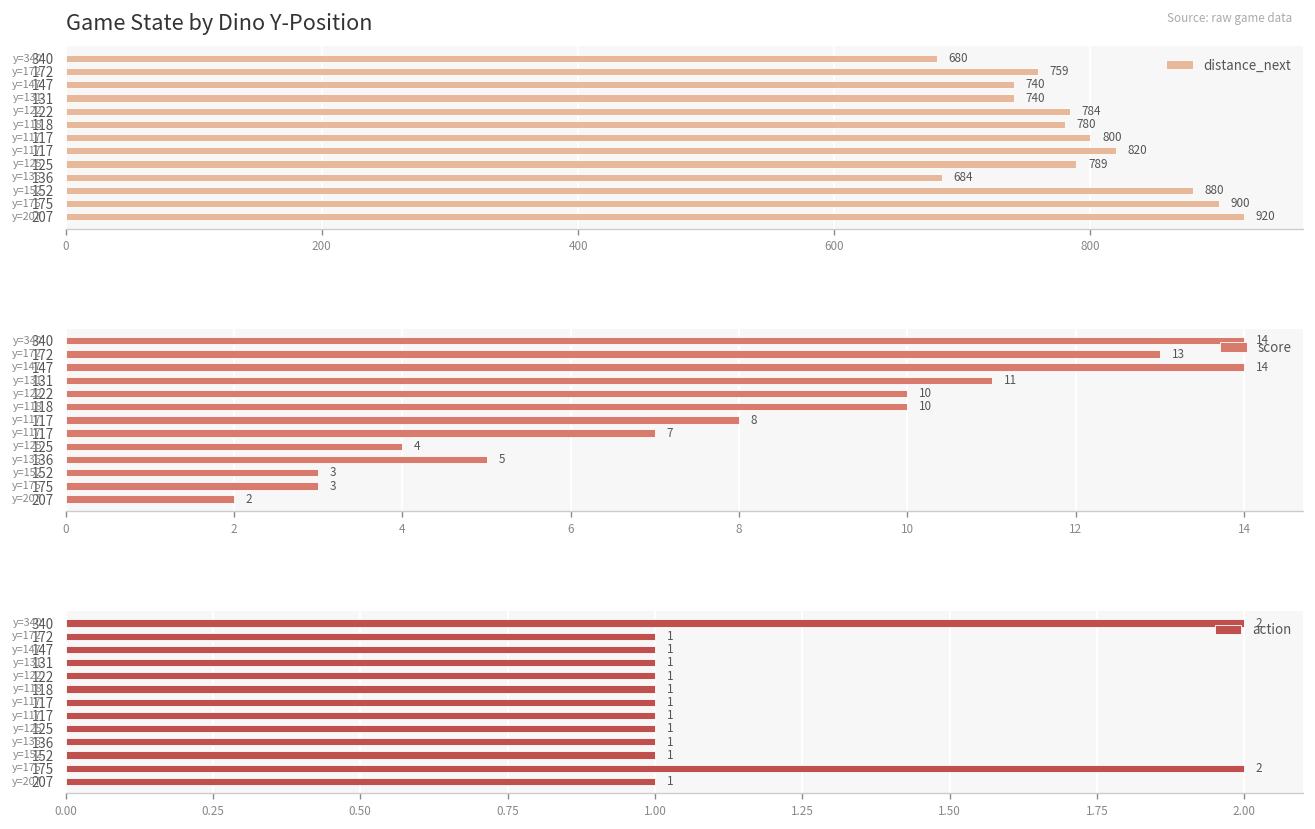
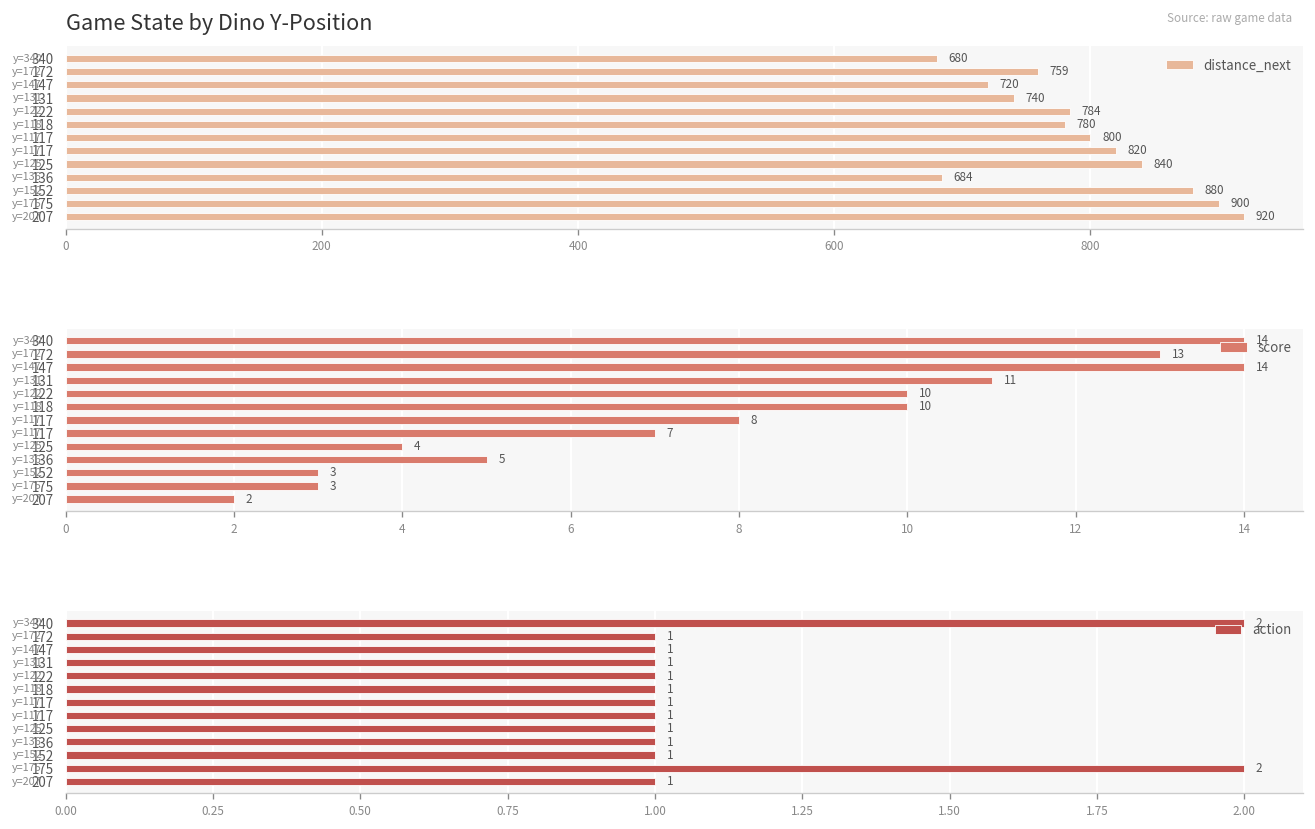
Game State by Dino Y-Position, 147: 740 -> 720
Game State by Dino Y-Position, 125: 789 -> 840
